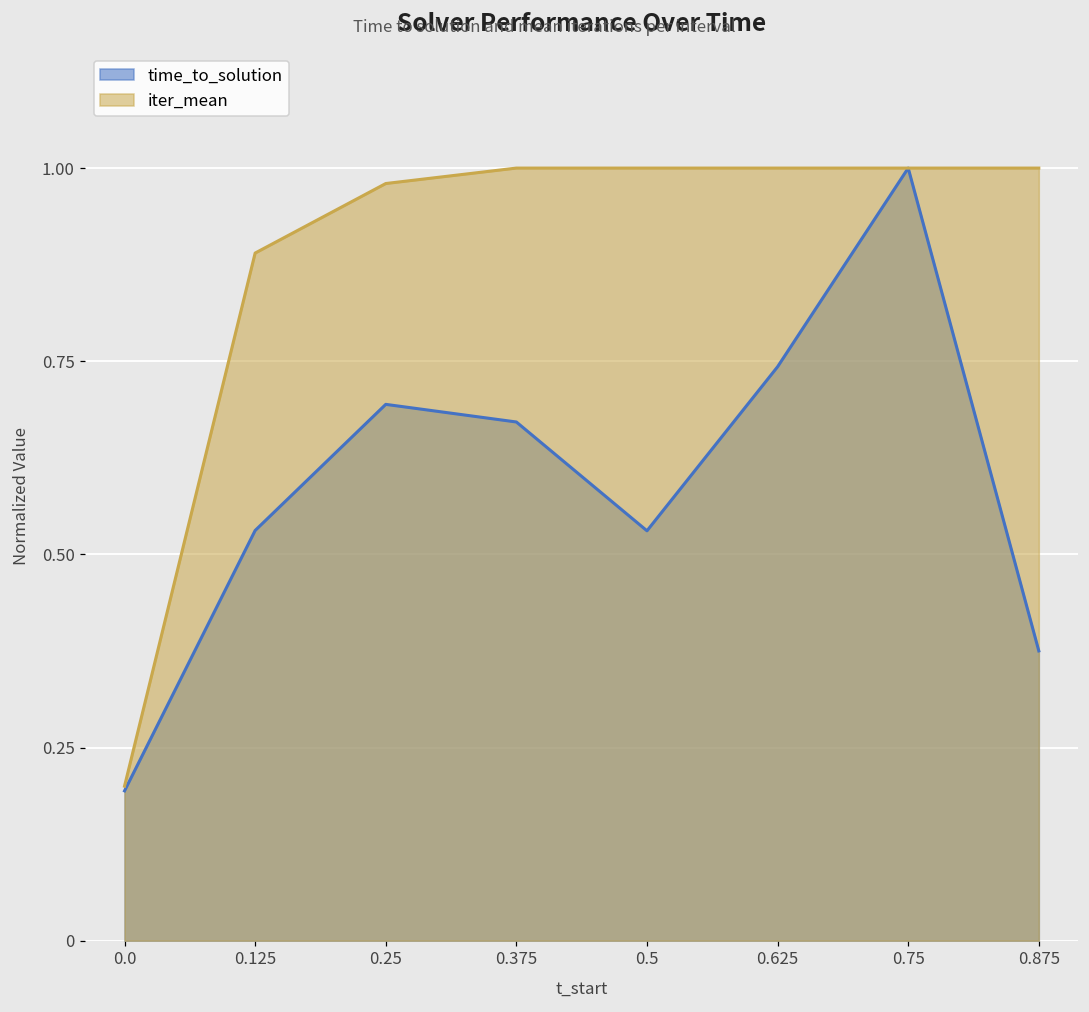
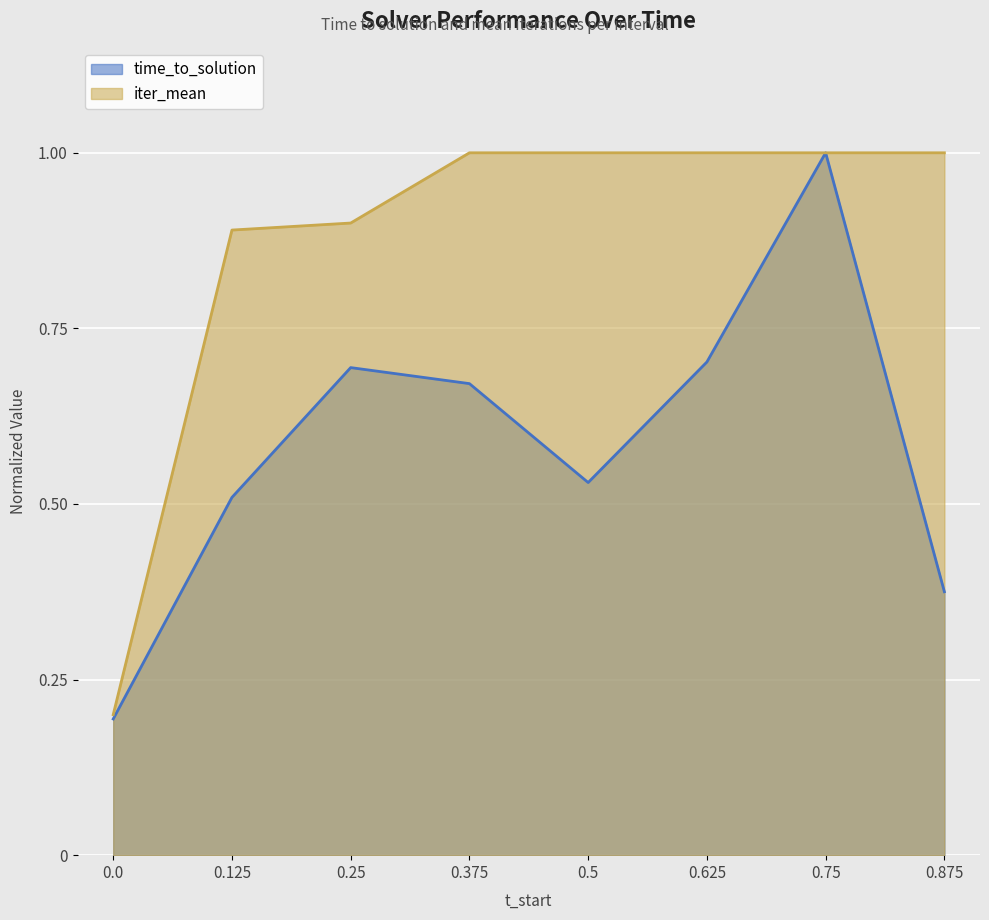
time_to_solution, 0.125: 0.53 -> 0.51
iter_mean, 0.25: 0.98 -> 0.90
time_to_solution, 0.625: 0.74 -> 0.70
